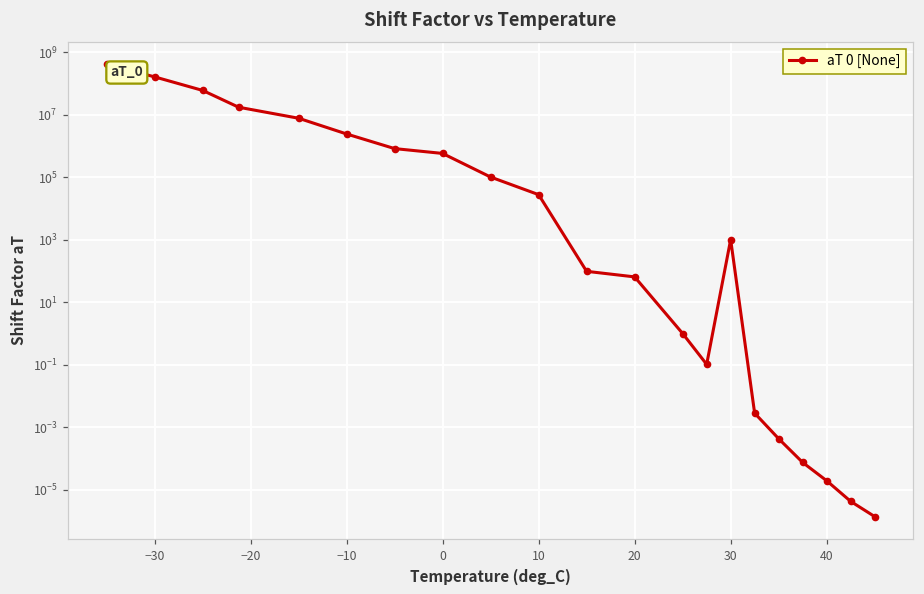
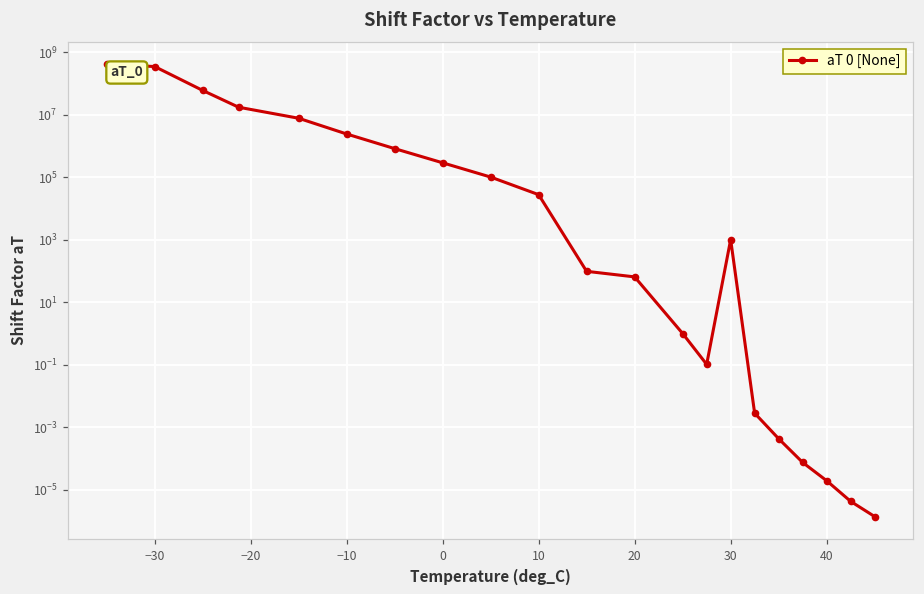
−30: 200000000 -> 300000000
0: 600000 -> 300000
